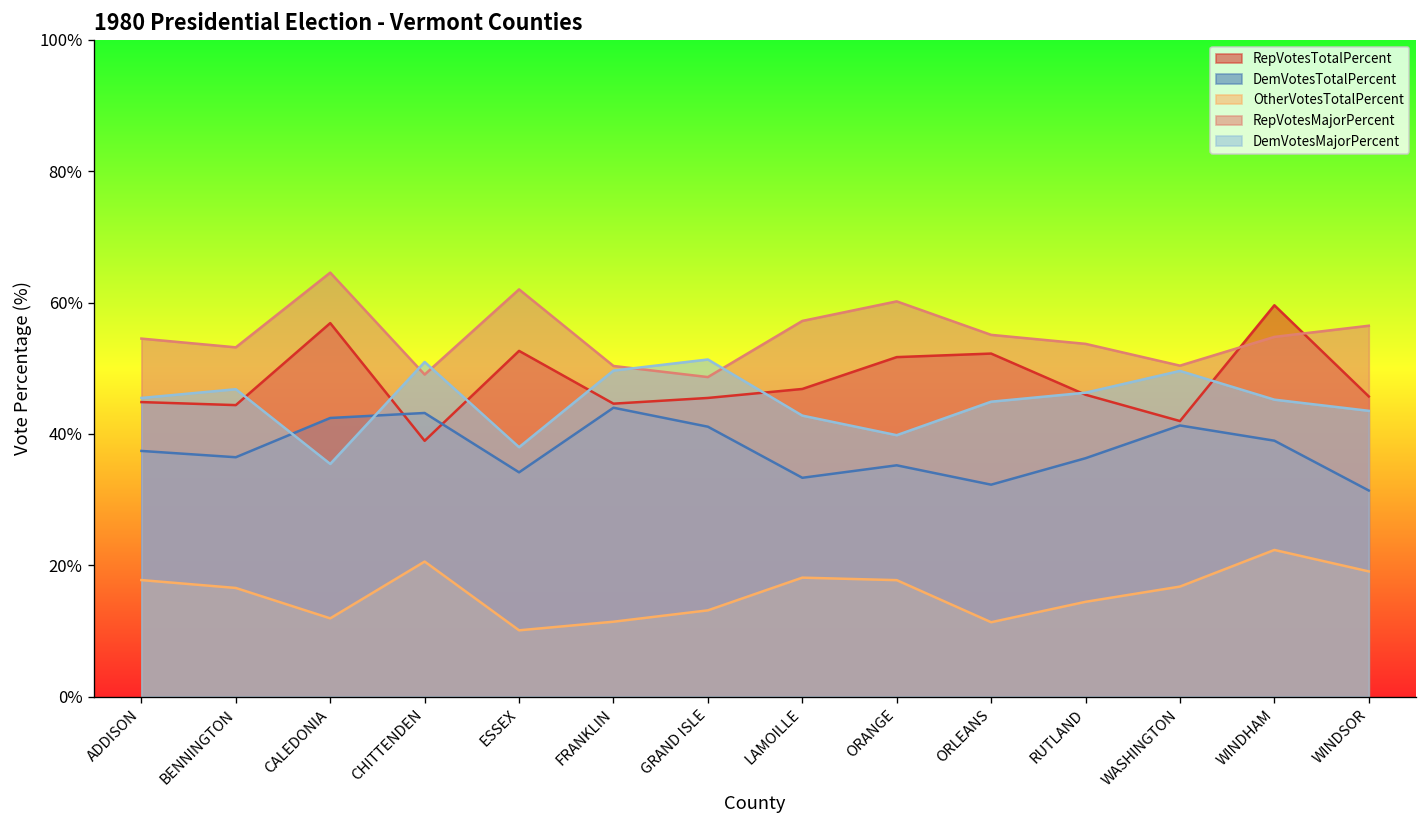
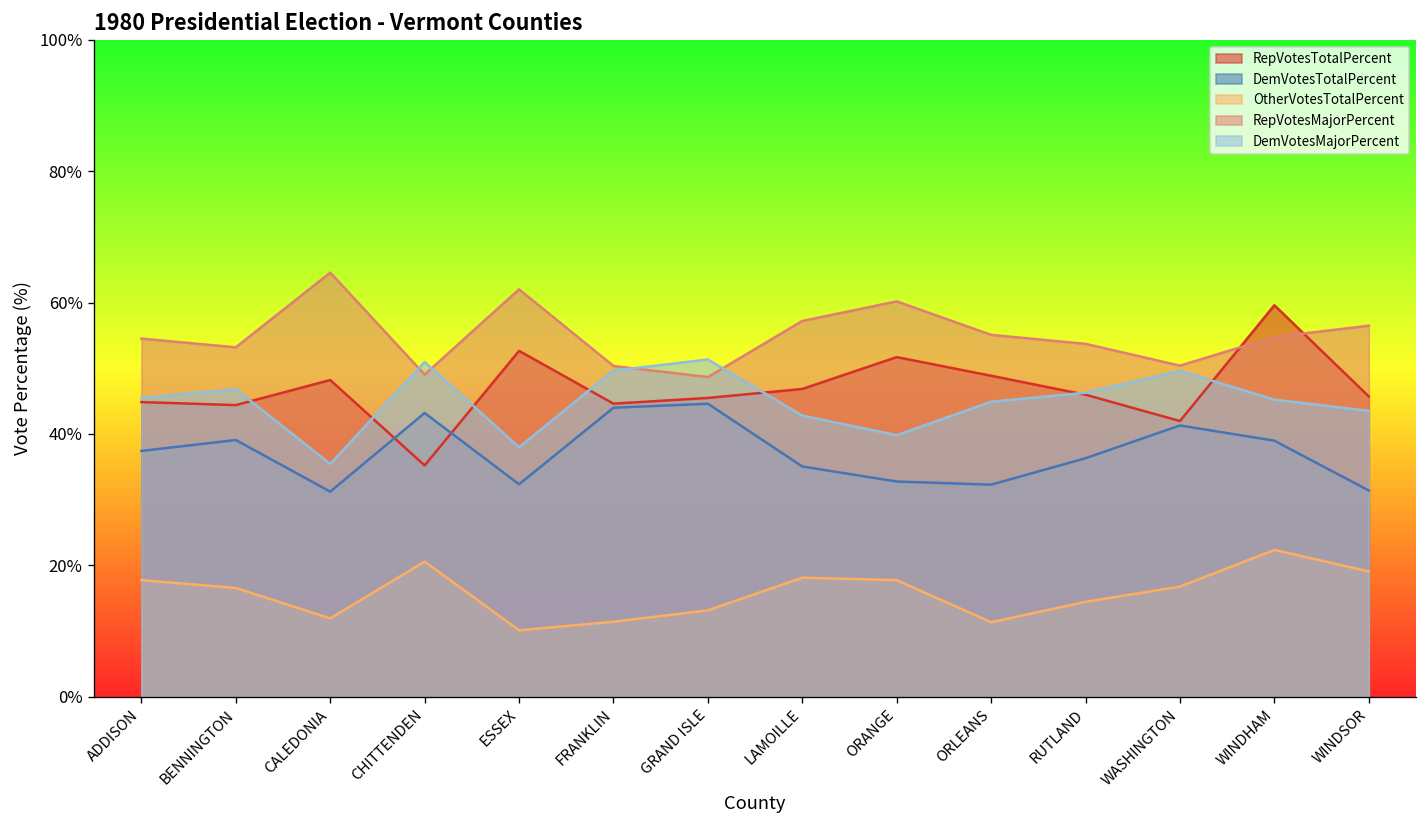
DemVotesTotalPercent, BENNINGTON: 36% -> 39%
RepVotesTotalPercent, CALEDONIA: 57% -> 48%
DemVotesTotalPercent, CALEDONIA: 42% -> 31%
RepVotesTotalPercent, CHITTENDEN: 39% -> 35%
DemVotesTotalPercent, ESSEX: 34% -> 32%
DemVotesTotalPercent, GRAND ISLE: 41% -> 45%
DemVotesTotalPercent, LAMOILLE: 33% -> 35%
DemVotesTotalPercent, ORANGE: 35% -> 33%
RepVotesTotalPercent, ORLEANS: 52% -> 49%
